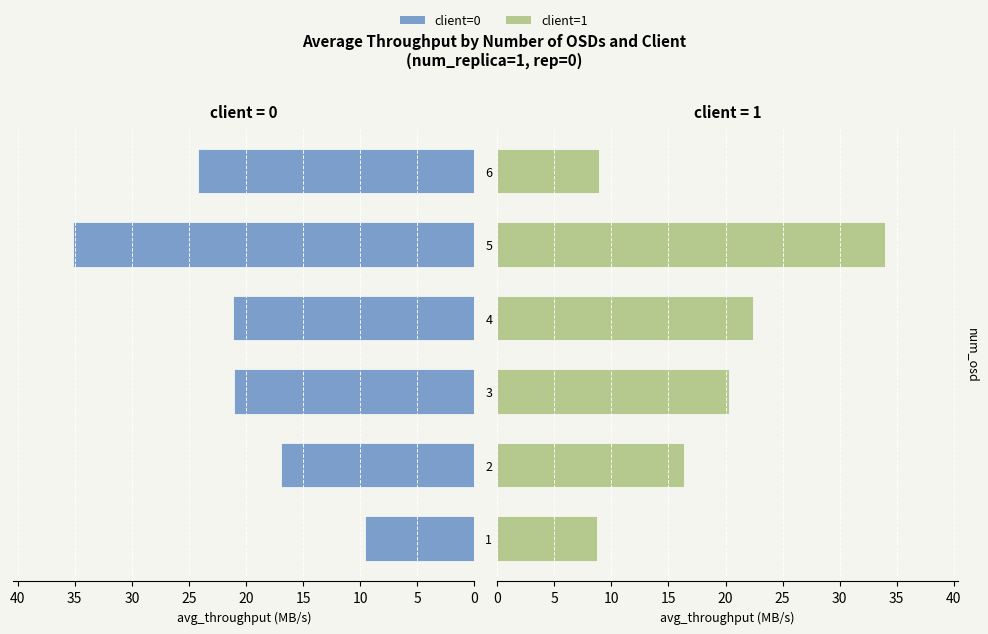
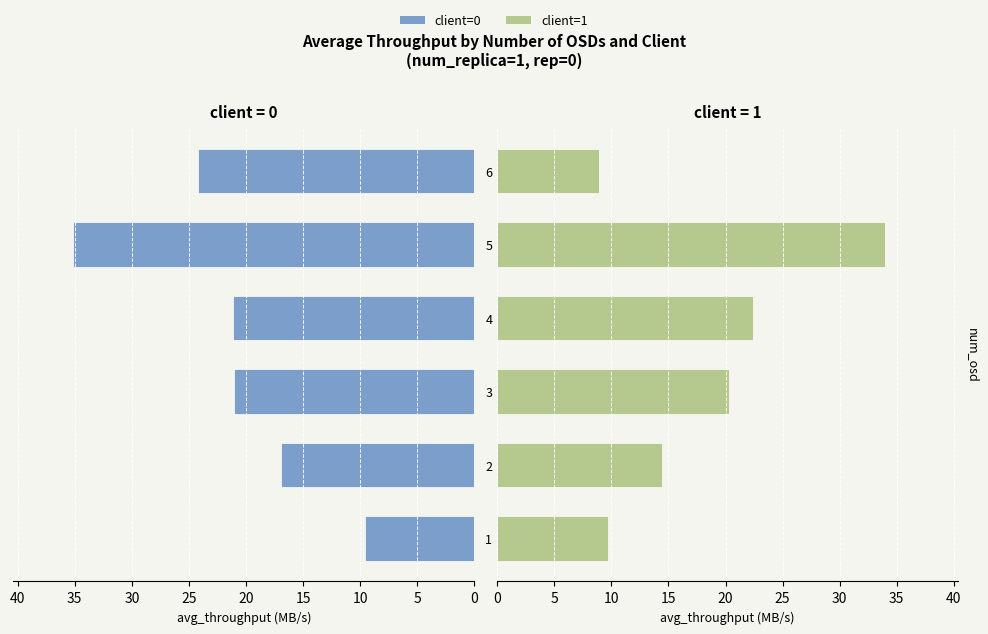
client = 1, 2: 16.4 -> 14.4
client = 1, 1: 8.8 -> 9.7
